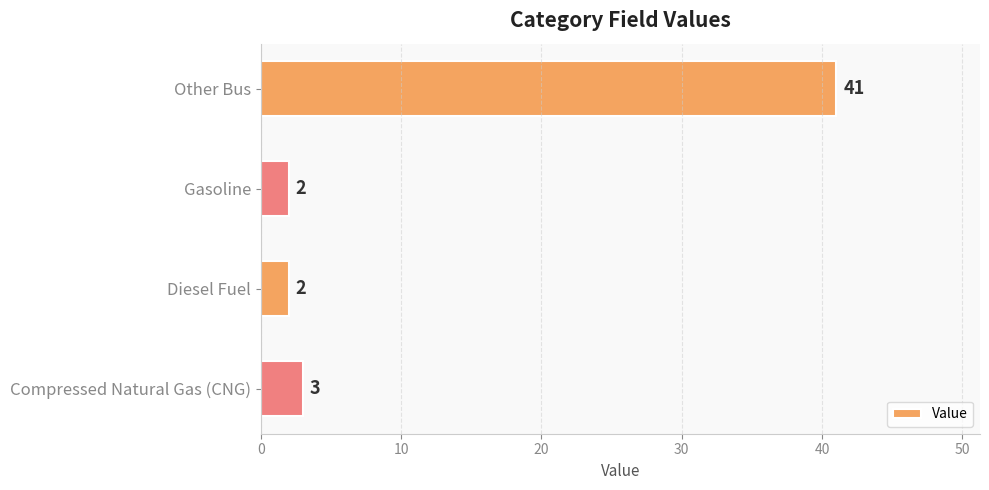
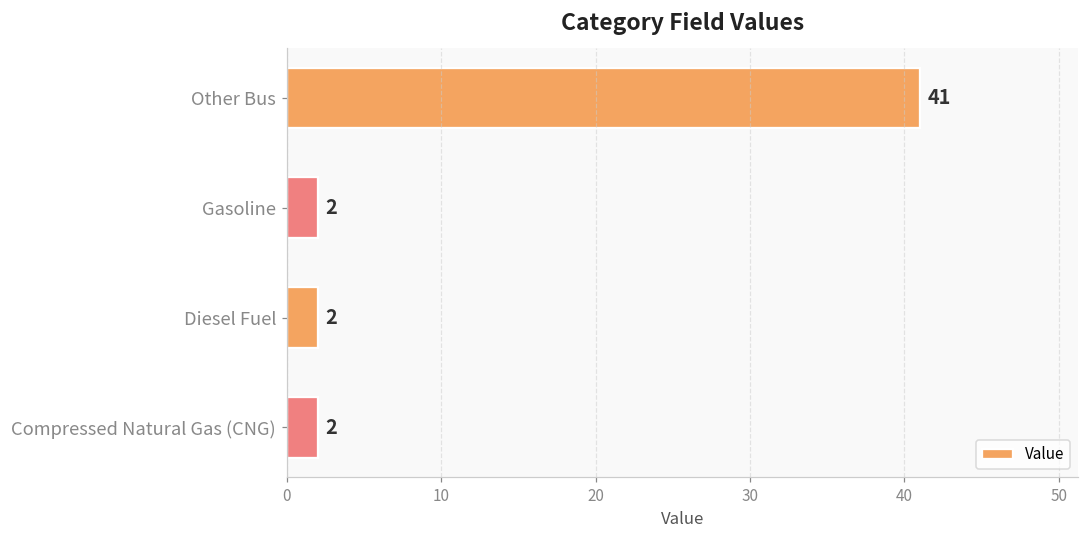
Compressed Natural Gas (CNG): 3 -> 2
